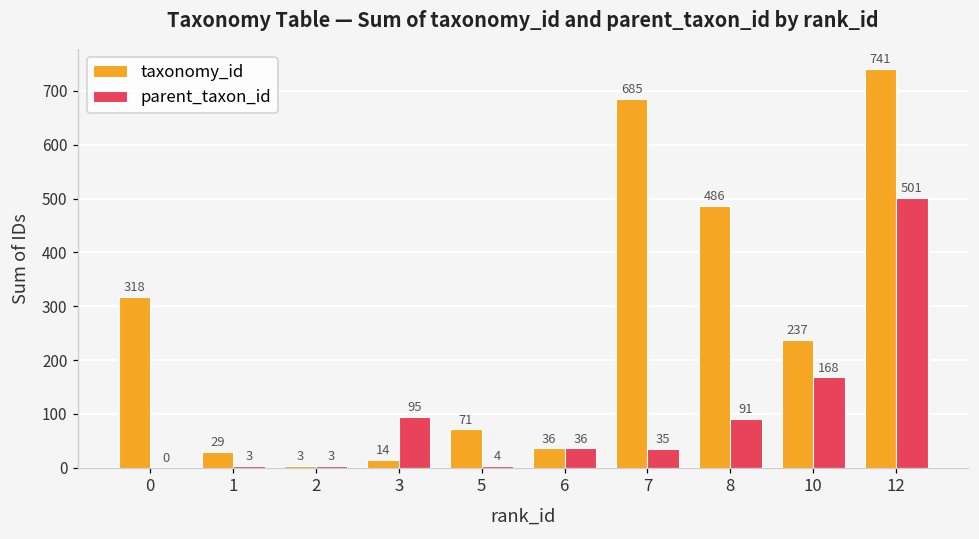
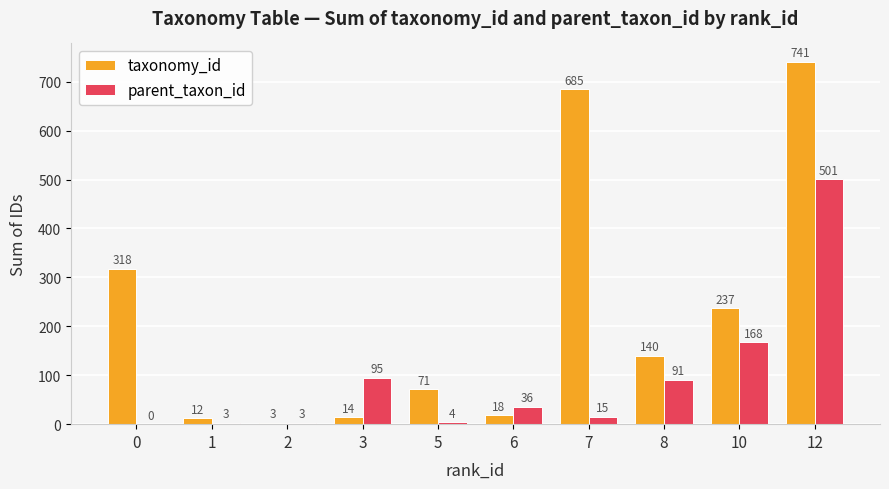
taxonomy_id, 1: 29 -> 12
taxonomy_id, 6: 36 -> 18
parent_taxon_id, 7: 35 -> 15
taxonomy_id, 8: 486 -> 140
